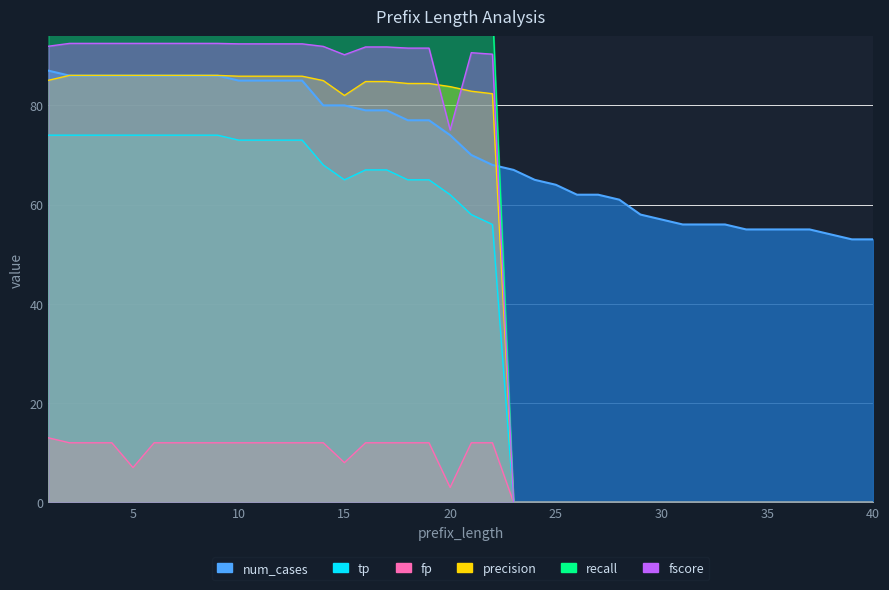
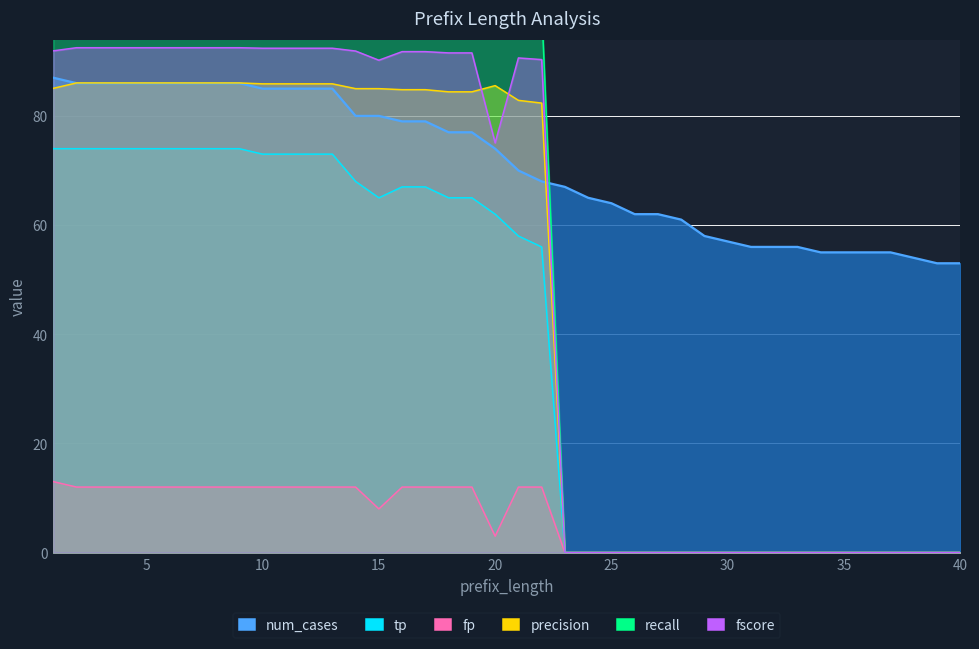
fp, 5: 7 -> 12
precision, 15: 82 -> 85
precision, 20: 84 -> 86
